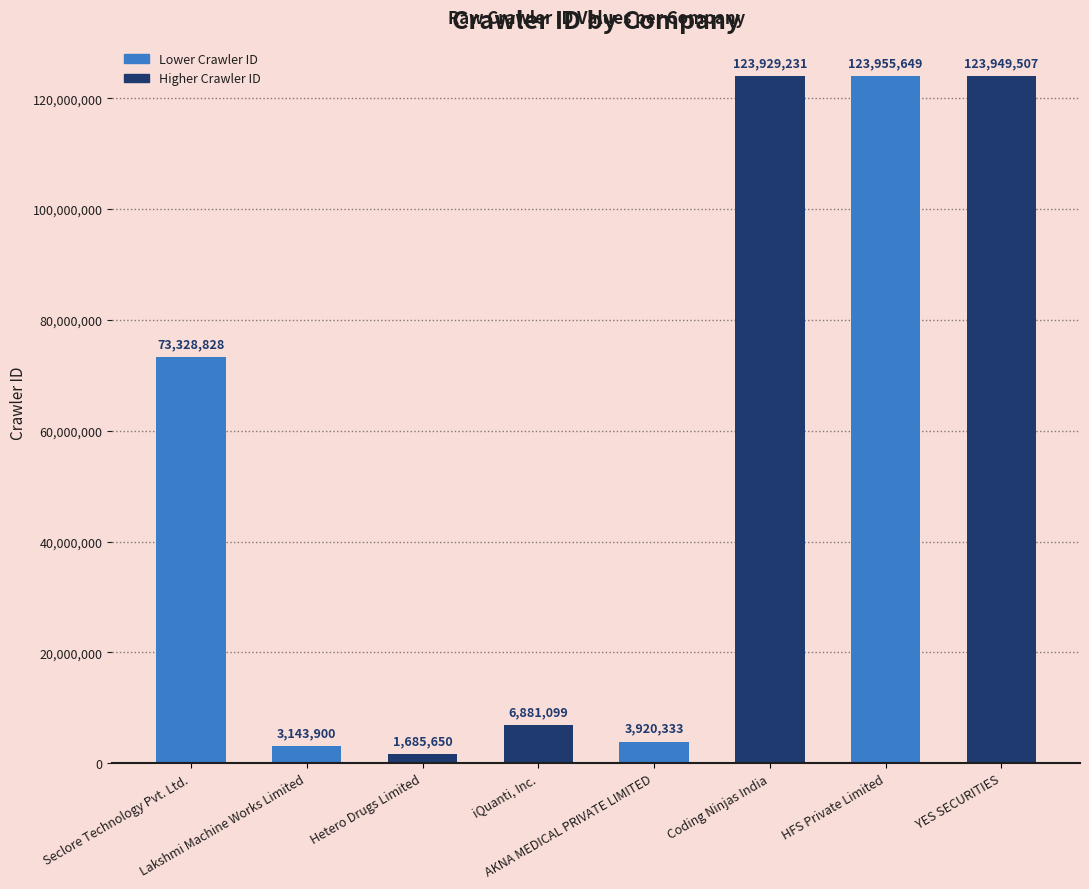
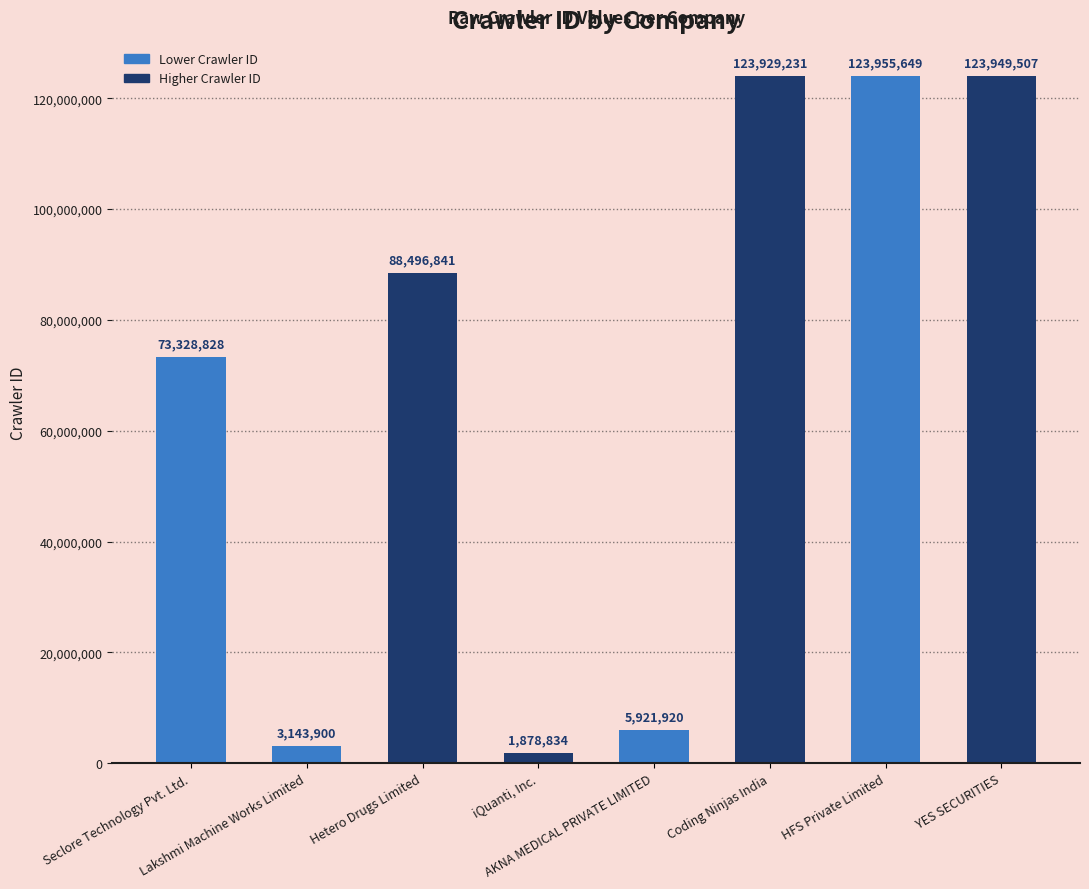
Hetero Drugs Limited: 1,685,650 -> 88,496,841
iQuanti, Inc.: 6,881,099 -> 1,878,834
AKNA MEDICAL PRIVATE LIMITED: 3,920,333 -> 5,921,920
